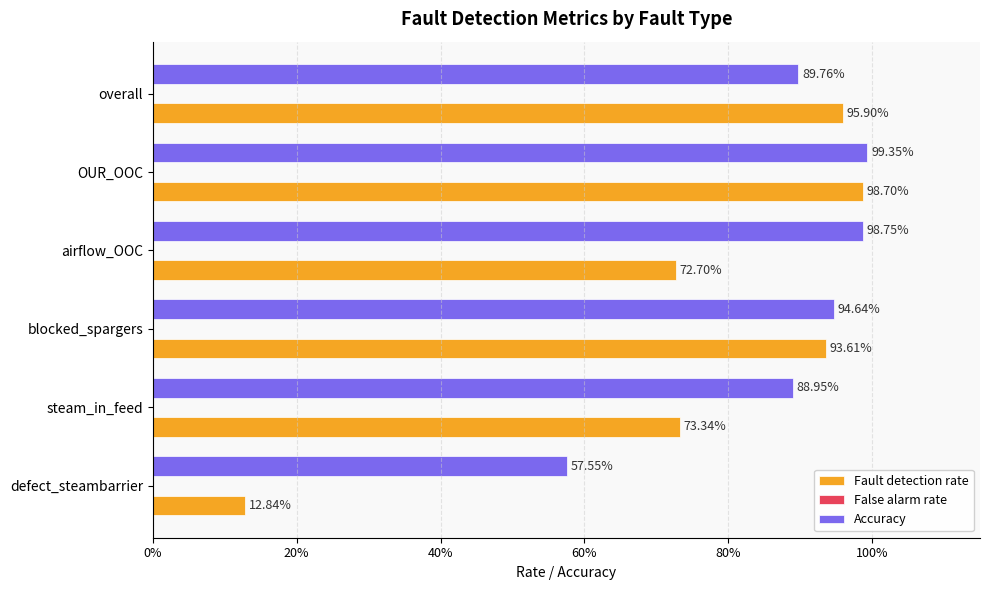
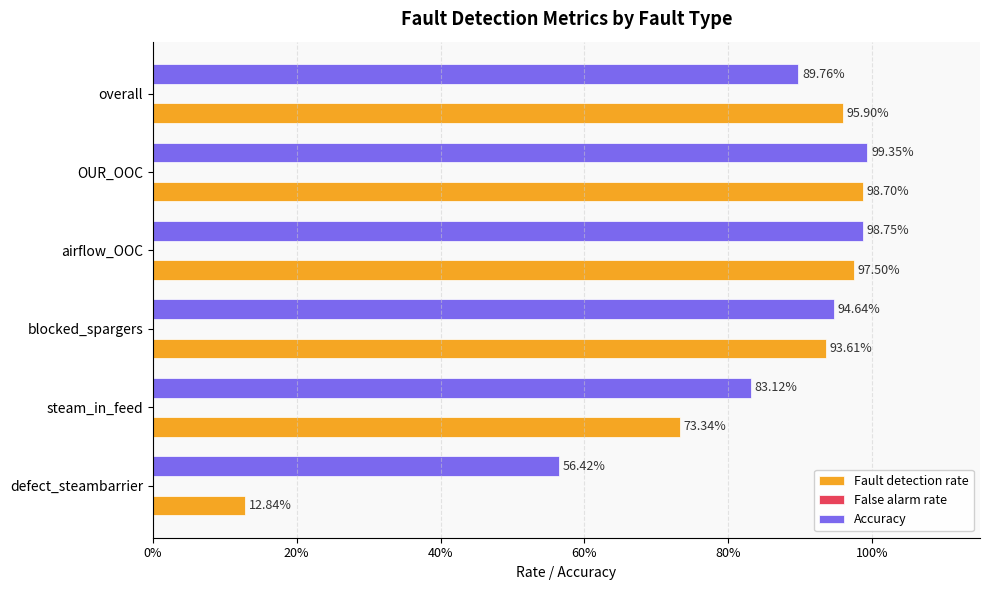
Fault detection rate, airflow_OOC: 72.70% -> 97.50%
Accuracy, steam_in_feed: 88.95% -> 83.12%
Accuracy, defect_steambarrier: 57.55% -> 56.42%
